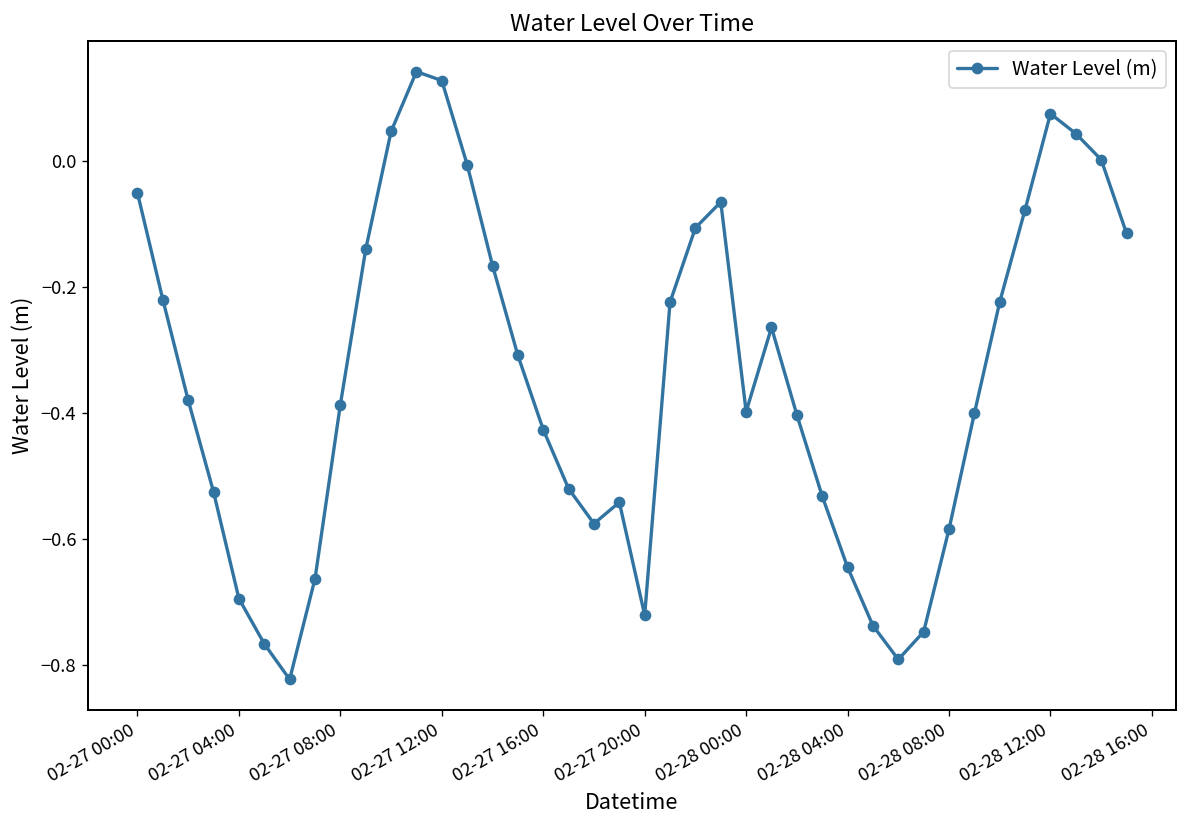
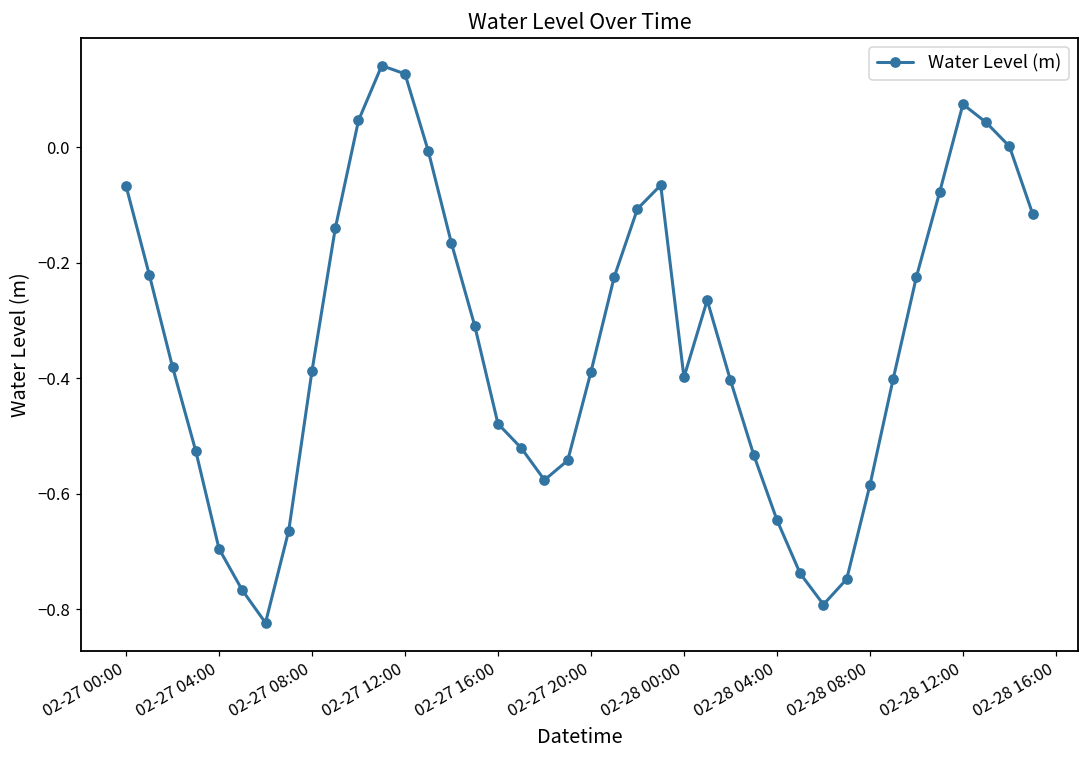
02-27 00:00: -0.05 -> -0.07
02-27 16:00: -0.43 -> -0.48
02-27 20:00: -0.72 -> -0.39
